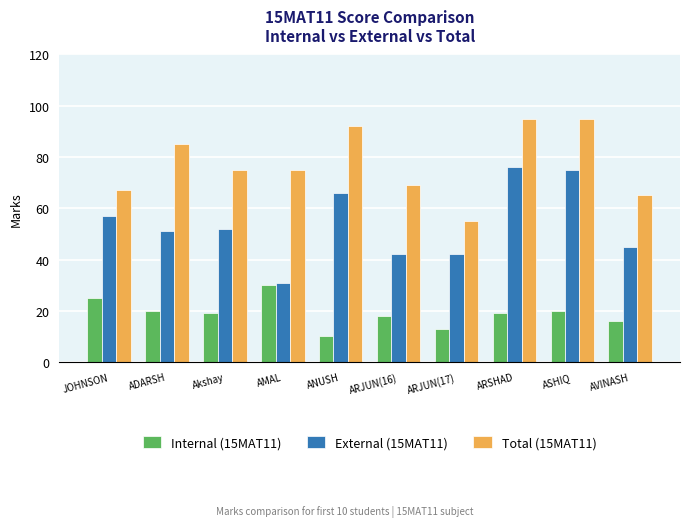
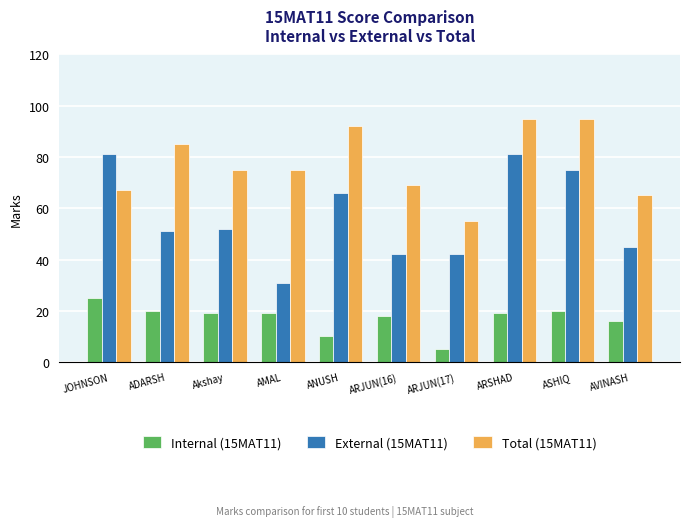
External (15MAT11), JOHNSON: 57 -> 81
Internal (15MAT11), AMAL: 30 -> 19
Internal (15MAT11), ARJUN(17): 13 -> 5
External (15MAT11), ARSHAD: 76 -> 81
